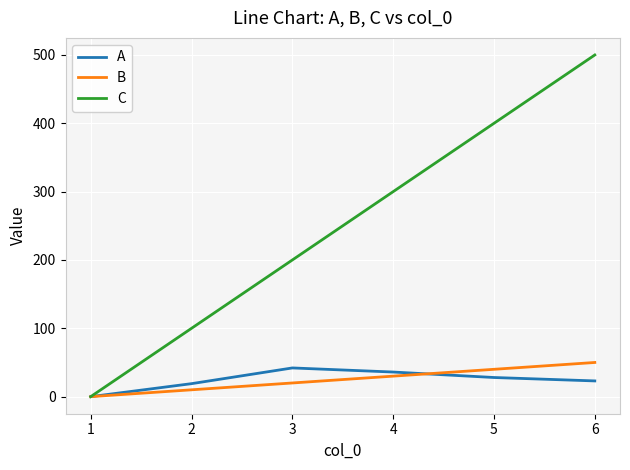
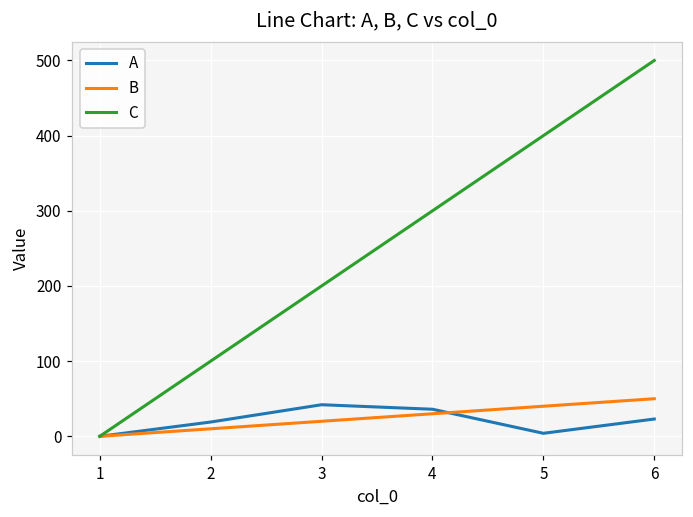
A, 5: 30 -> 0
